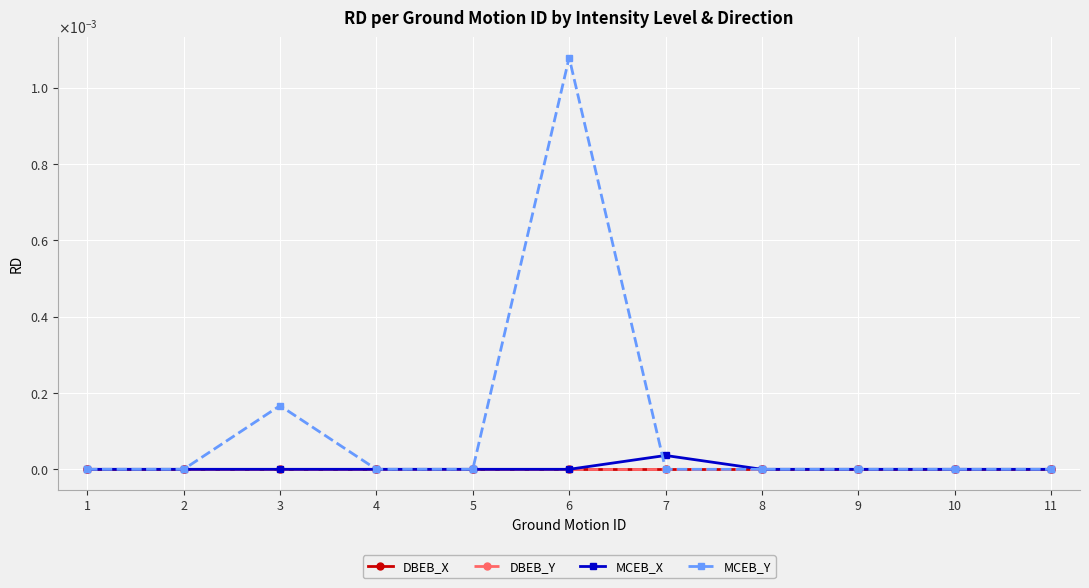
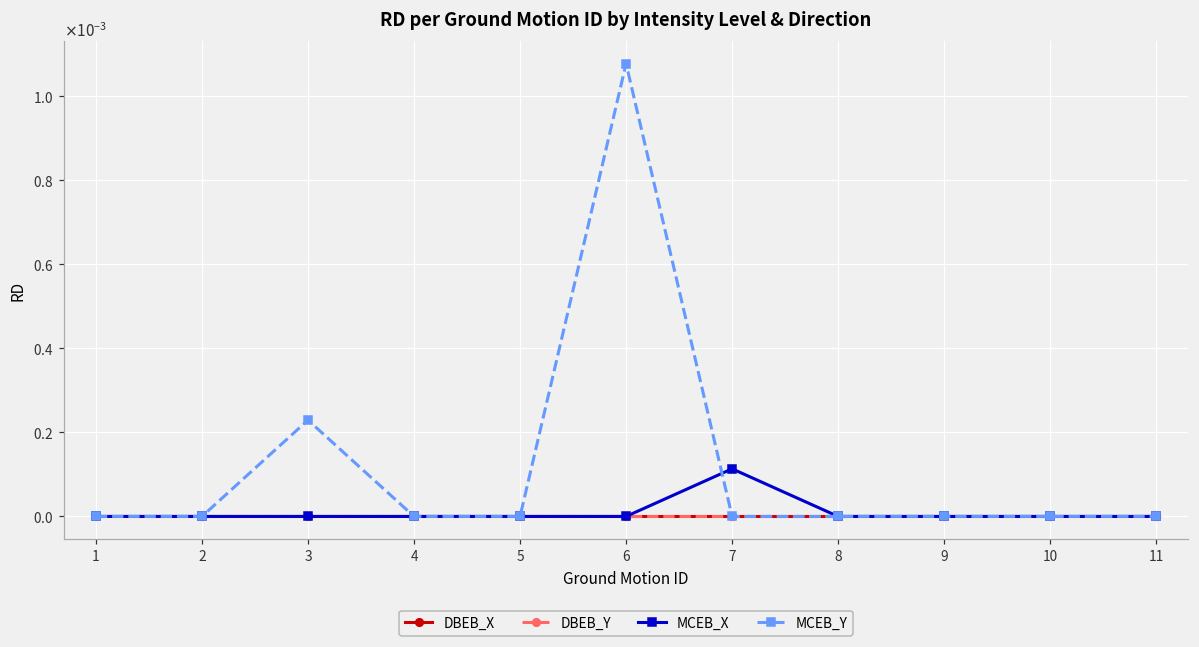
MCEB_Y, 3: 0.00017 -> 0.00023
MCEB_X, 7: 0.00004 -> 0.00011
